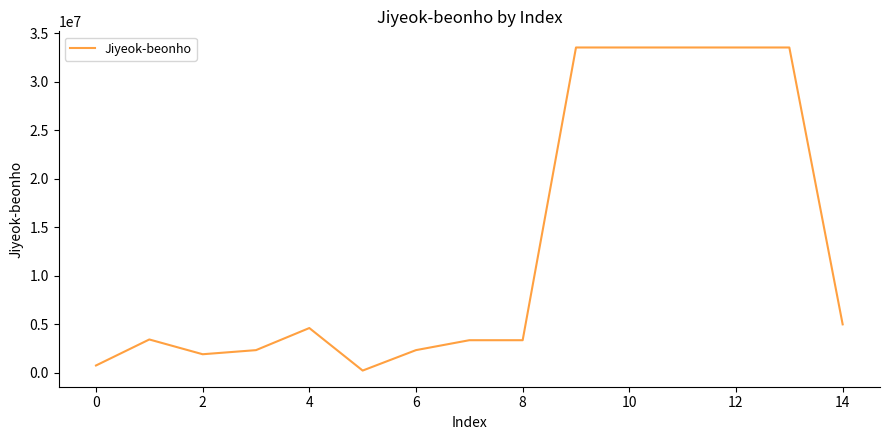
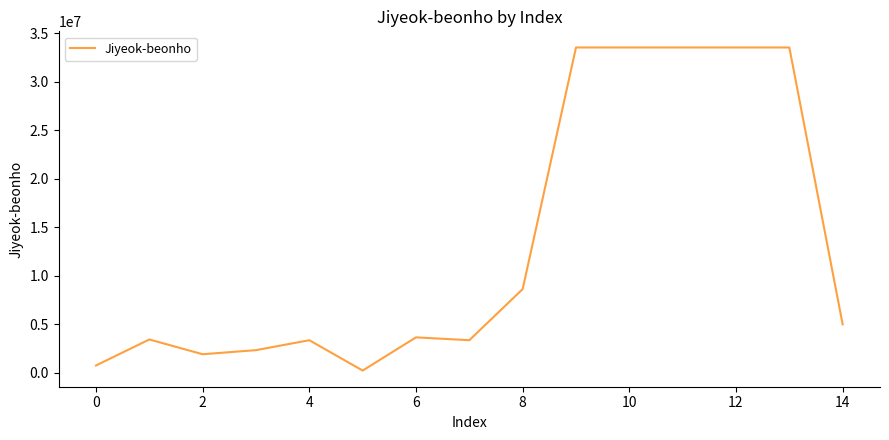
4: 5000000 -> 3000000
6: 2000000 -> 4000000
8: 3000000 -> 9000000
